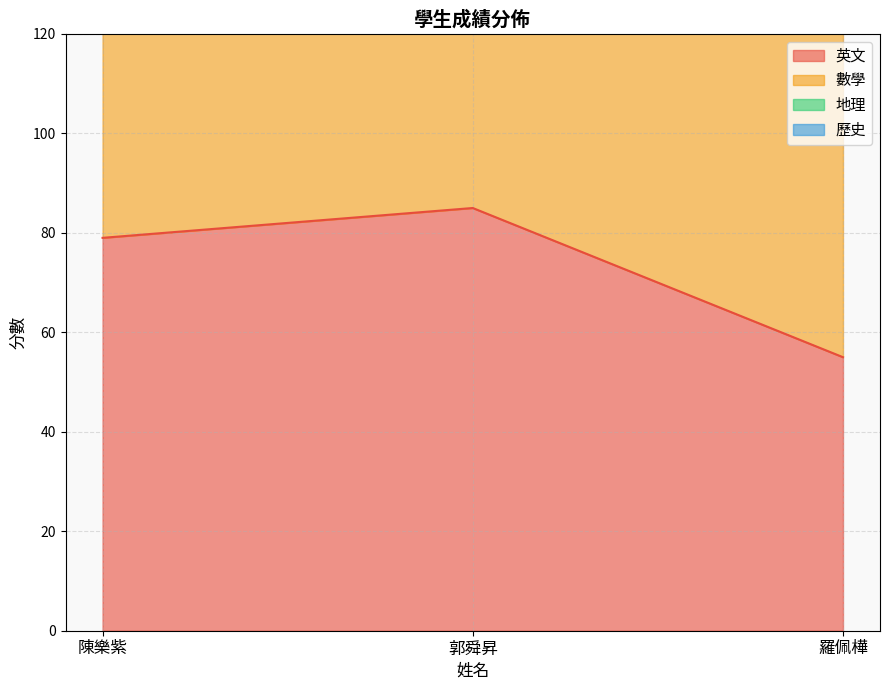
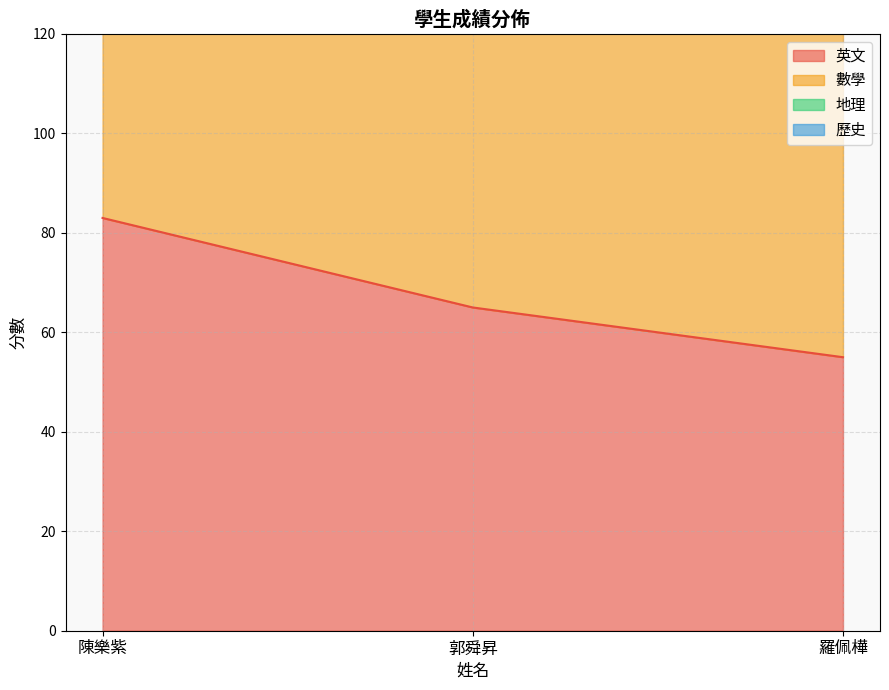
英文, 陳樂紫: 79 -> 83
英文, 郭舜昇: 85 -> 65
